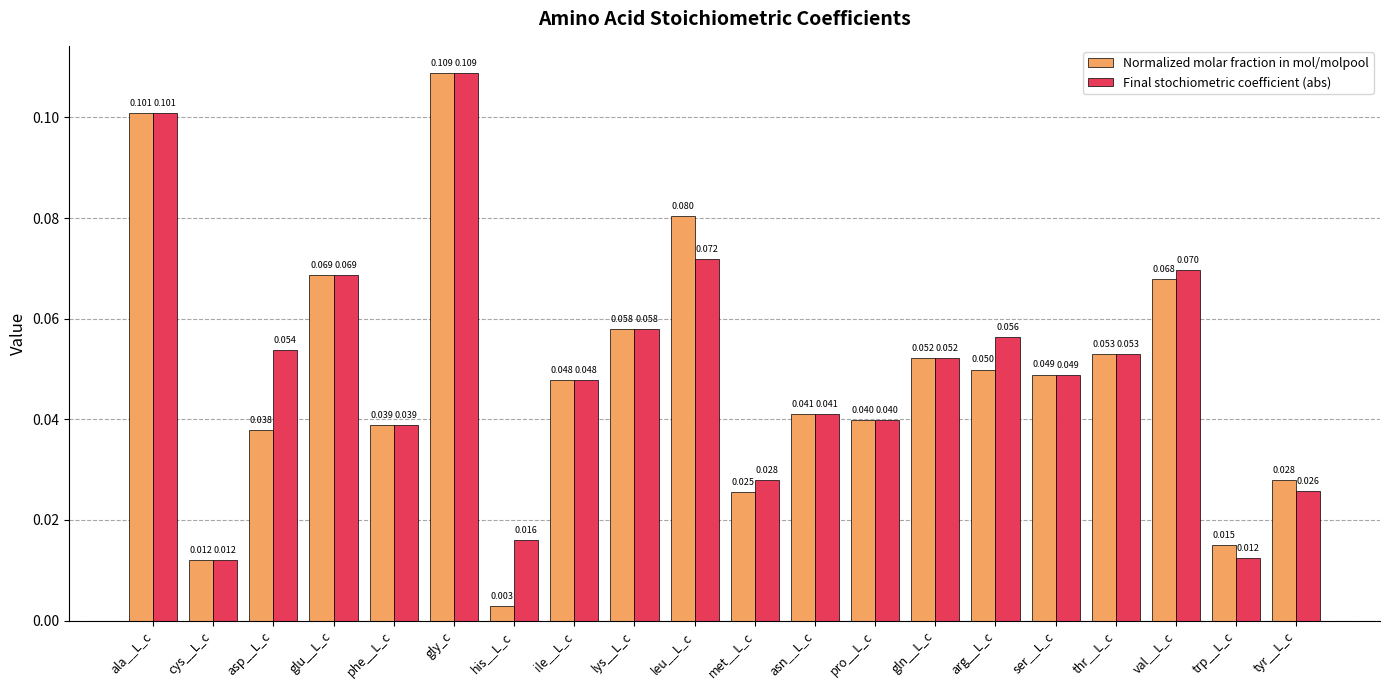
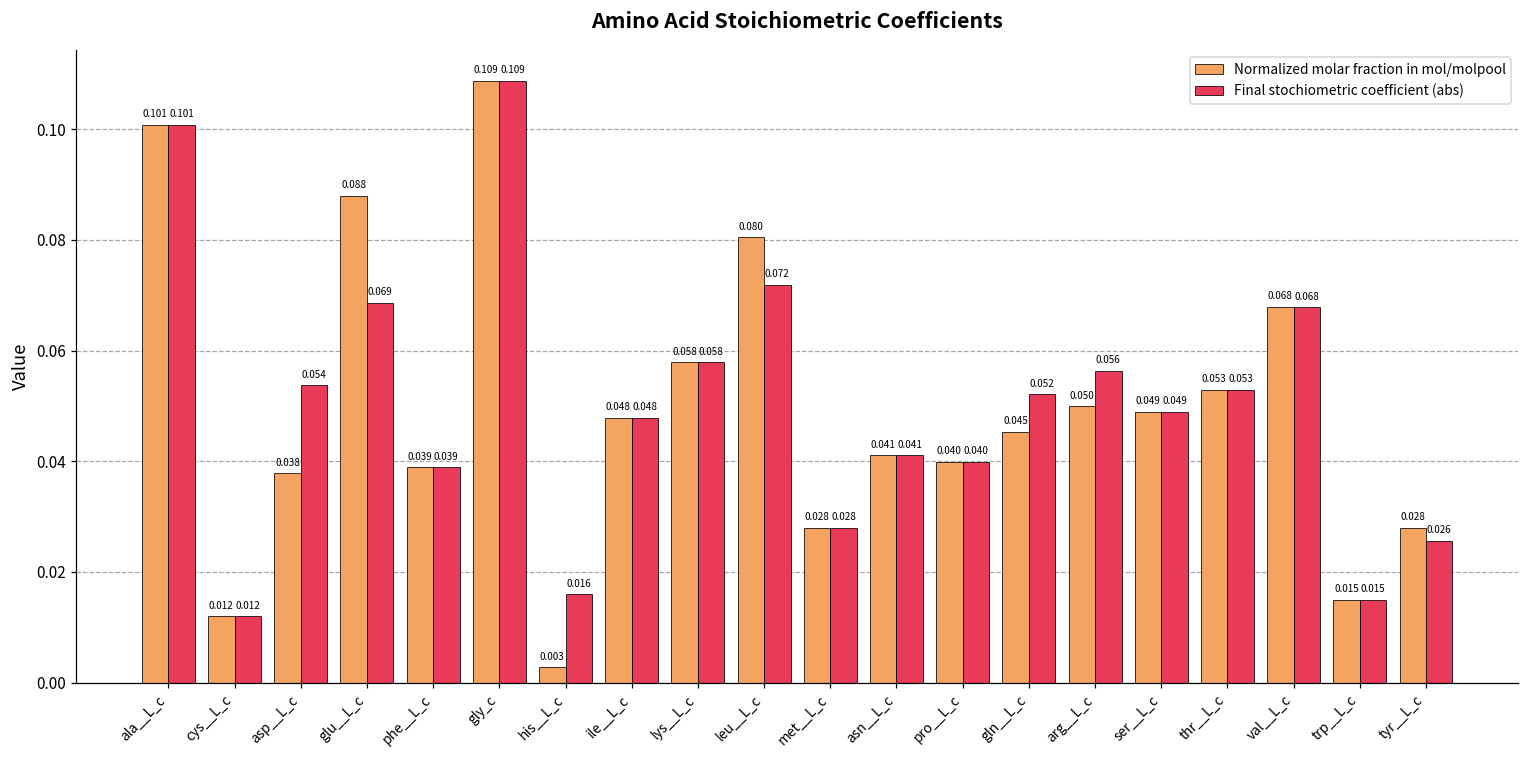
Normalized molar fraction in mol/molpool, glu__L_c: 0.069 -> 0.088
Normalized molar fraction in mol/molpool, met__L_c: 0.025 -> 0.028
Normalized molar fraction in mol/molpool, gln__L_c: 0.052 -> 0.045
Final stochiometric coefficient (abs), val__L_c: 0.070 -> 0.068
Final stochiometric coefficient (abs), trp__L_c: 0.012 -> 0.015
